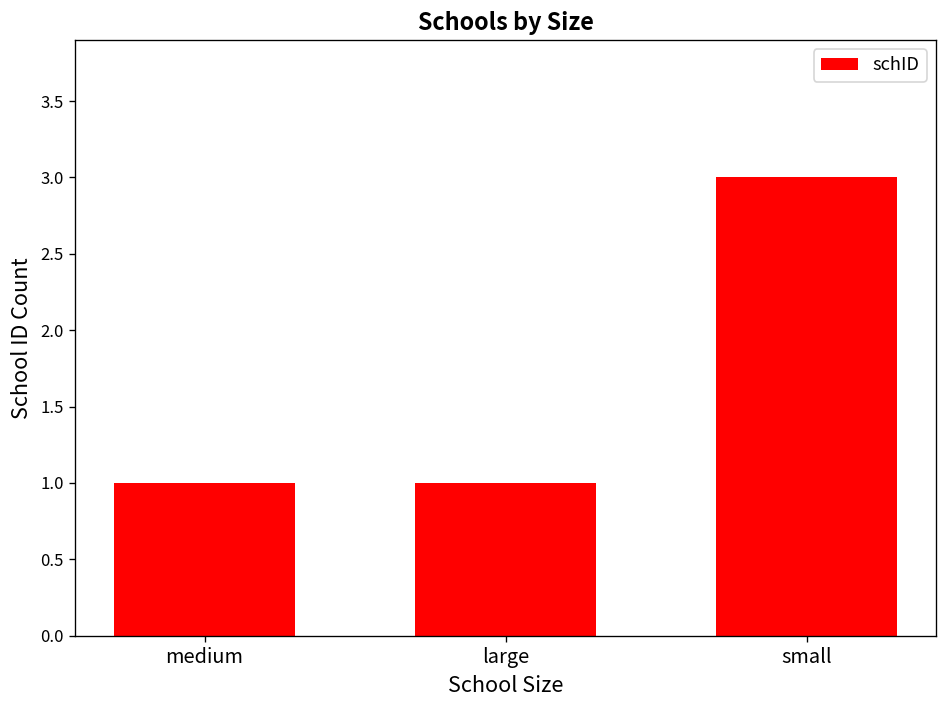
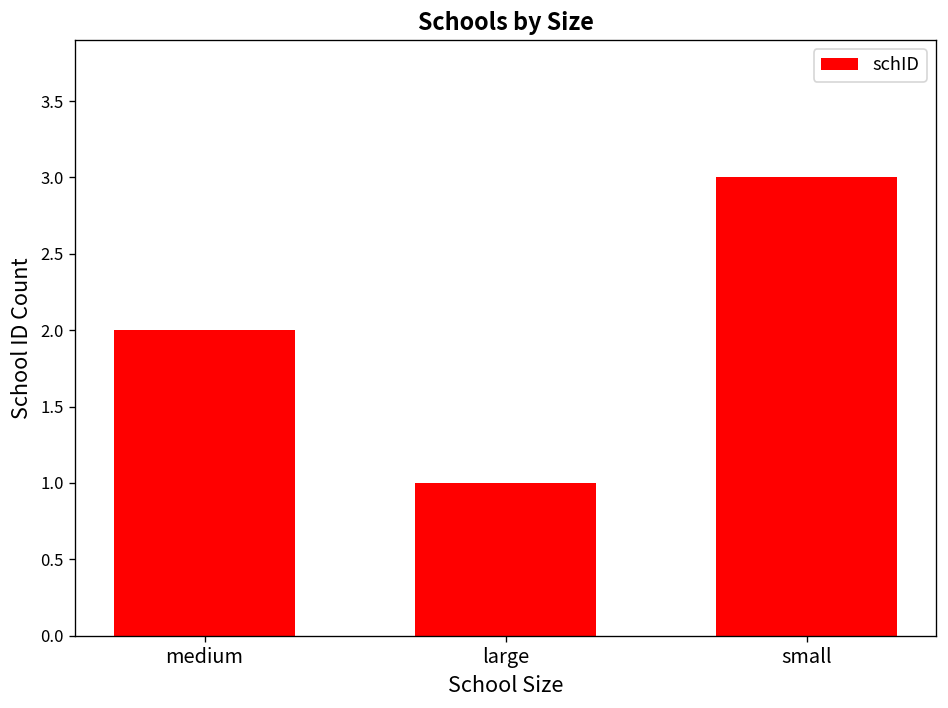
medium: 1 -> 2
